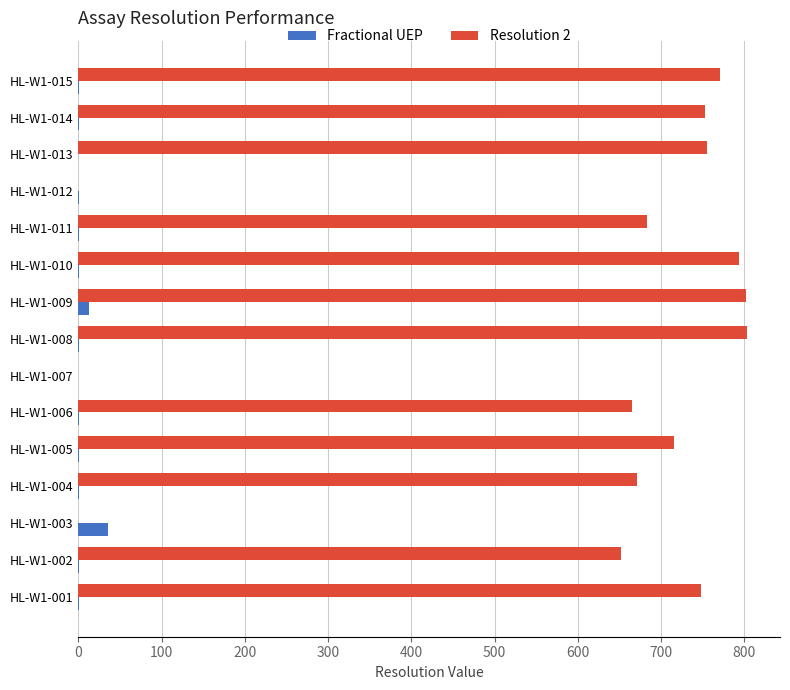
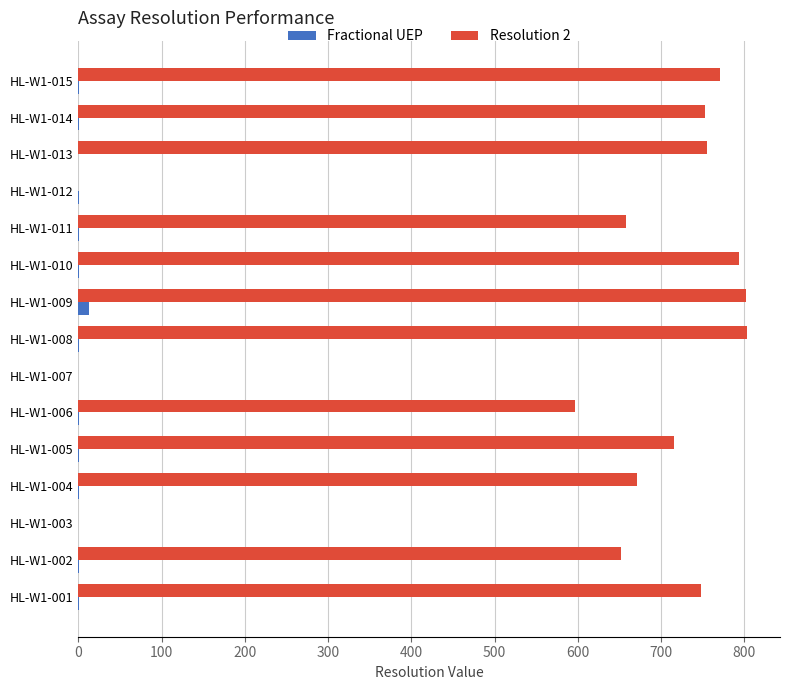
Resolution 2, HL-W1-011: 680 -> 660
Resolution 2, HL-W1-006: 670 -> 600
Fractional UEP, HL-W1-003: 30 -> 0
